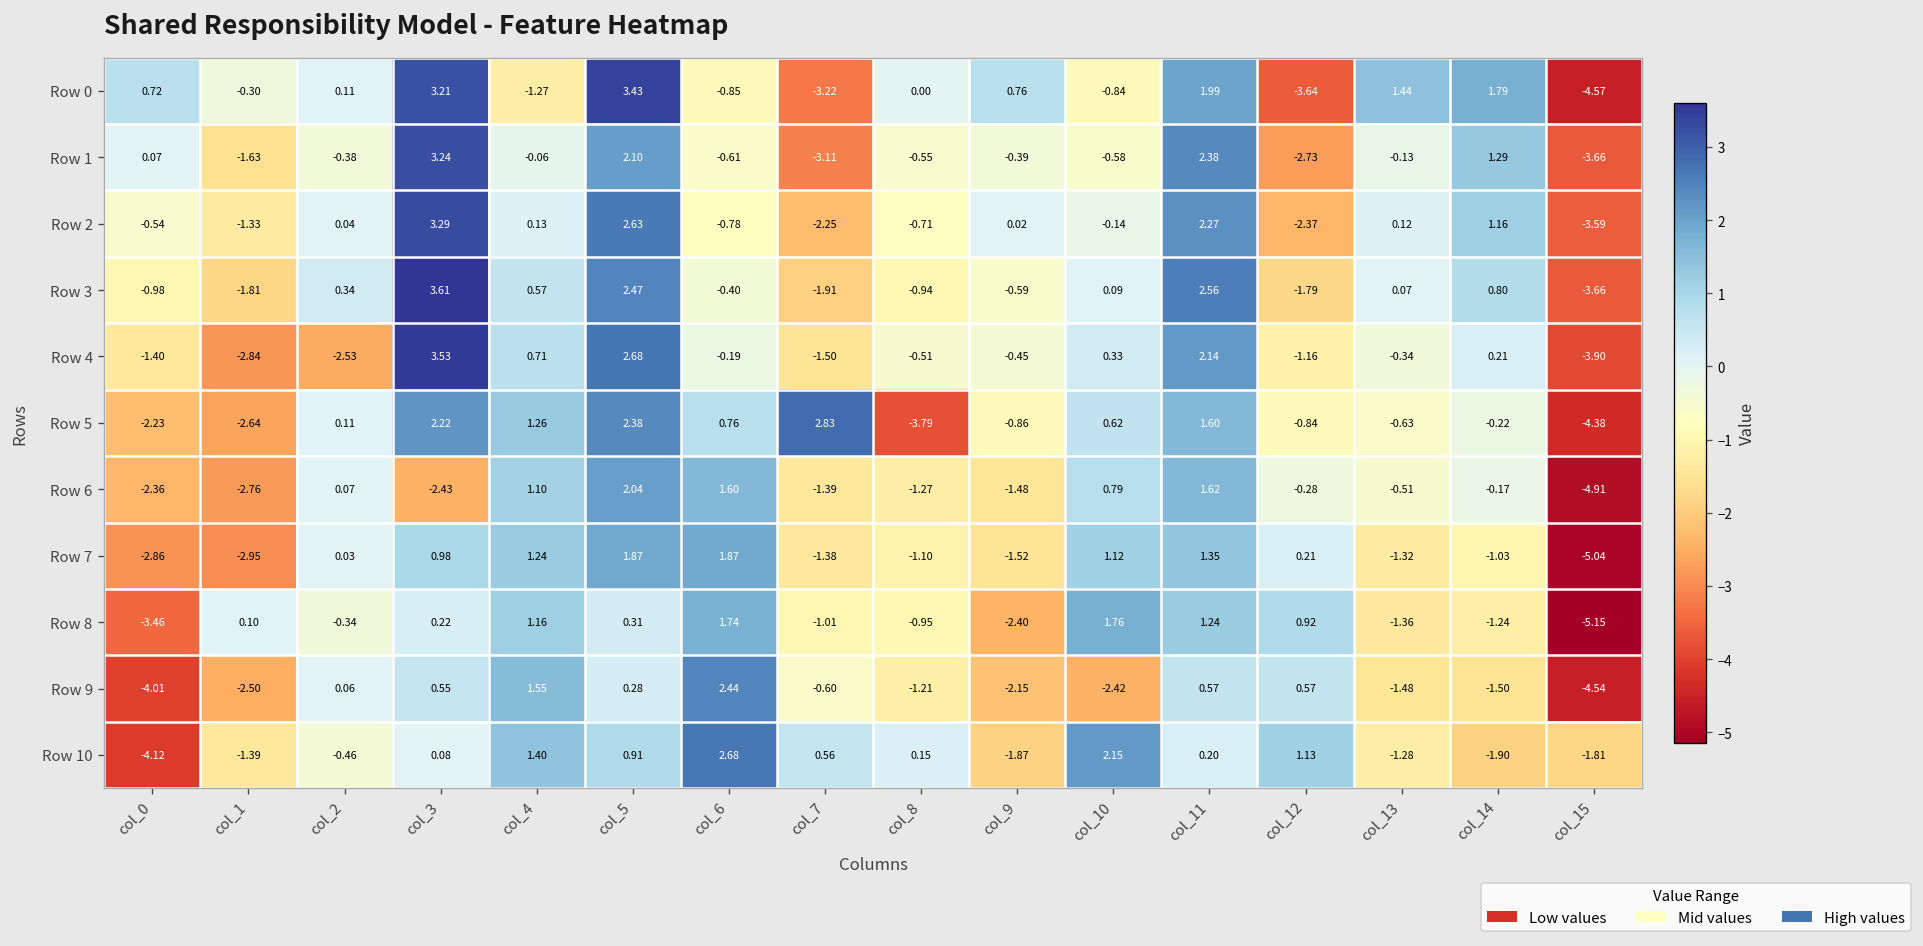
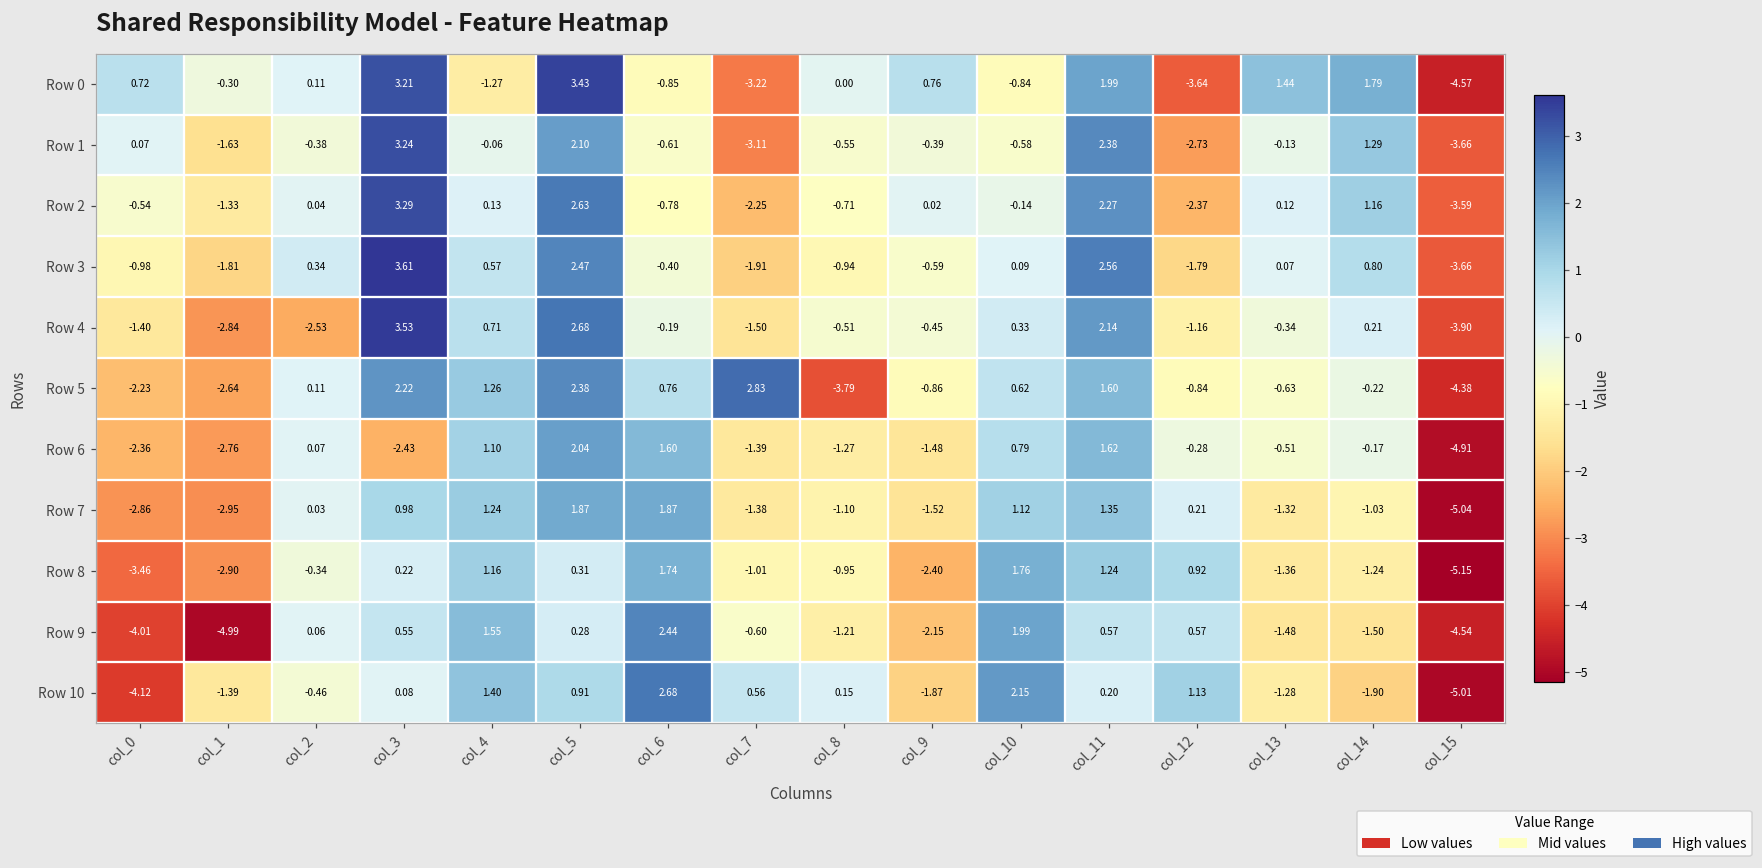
Row 8, col_1: 0.10 -> -2.90
Row 9, col_1: -2.50 -> -4.99
Row 9, col_10: -2.42 -> 1.99
Row 10, col_15: -1.81 -> -5.01
